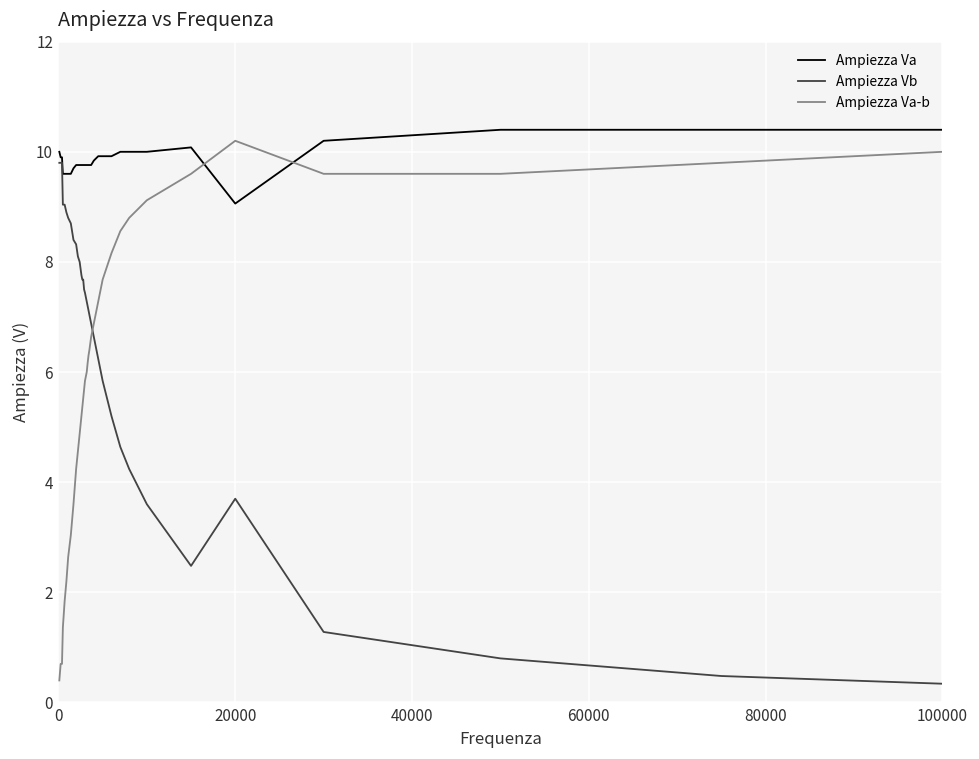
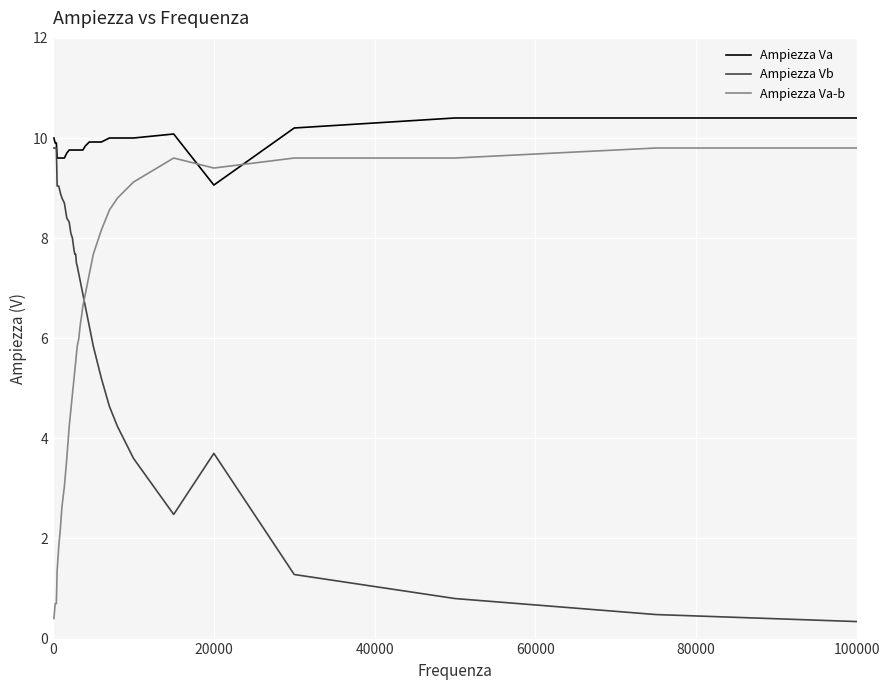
Ampiezza Va-b, 20000: 10.2 -> 9.4
Ampiezza Va-b, 100000: 10.0 -> 9.8
